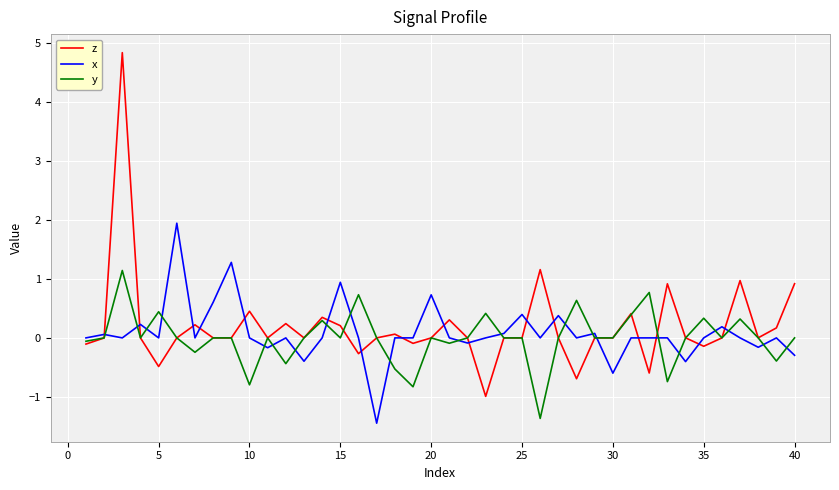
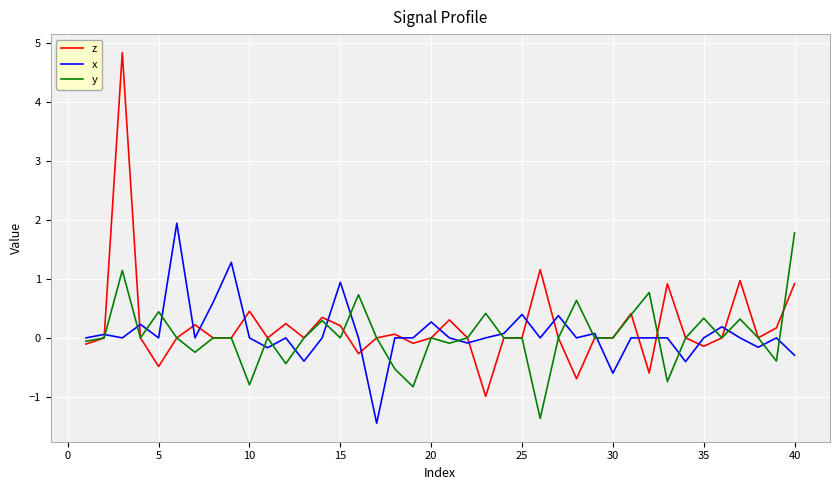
x, 20: 0.7 -> 0.3
y, 40: 0.0 -> 1.8
